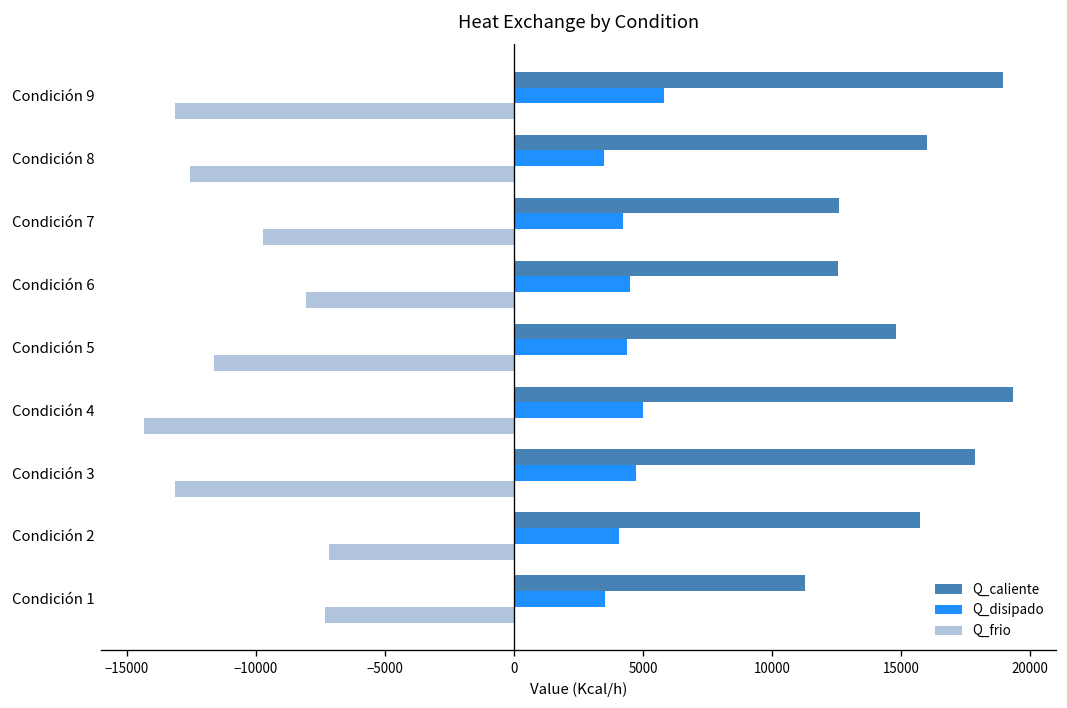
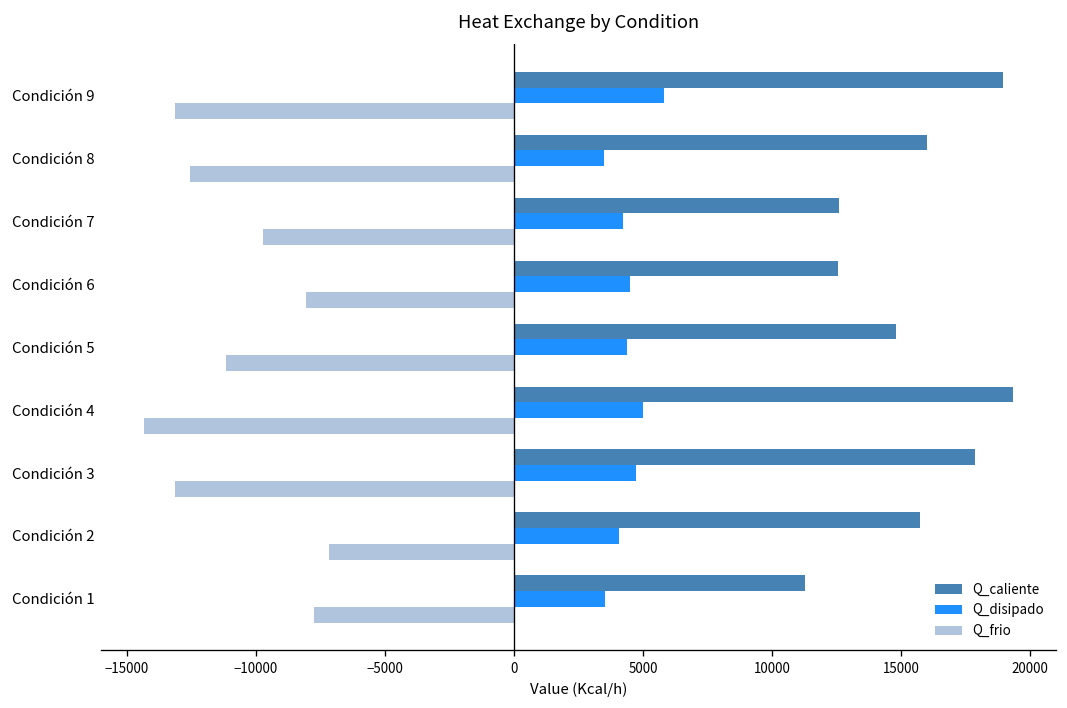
Q_frio, Condición 5: -11600 -> -11100
Q_frio, Condición 1: -7300 -> -7800
